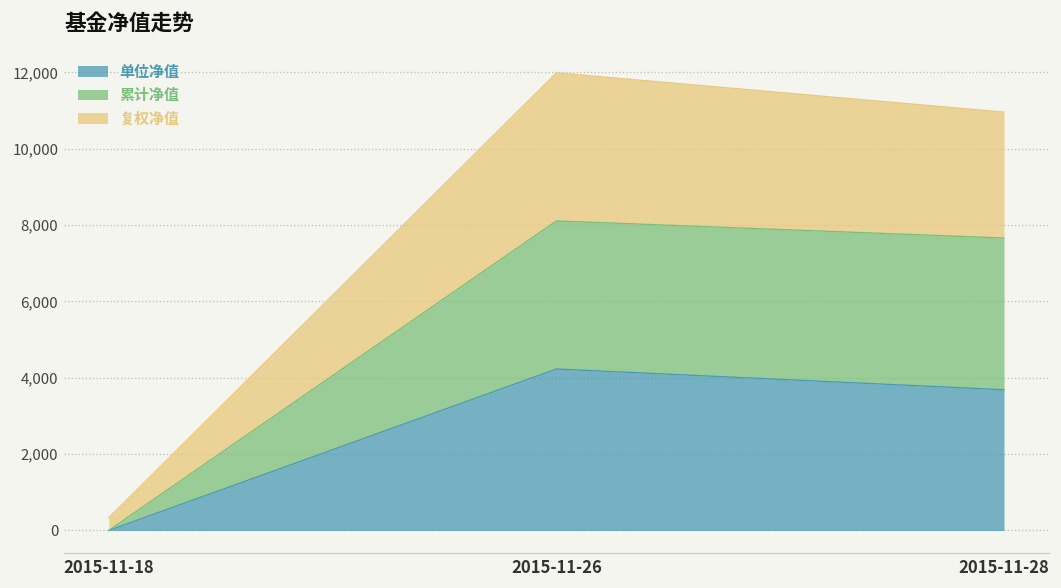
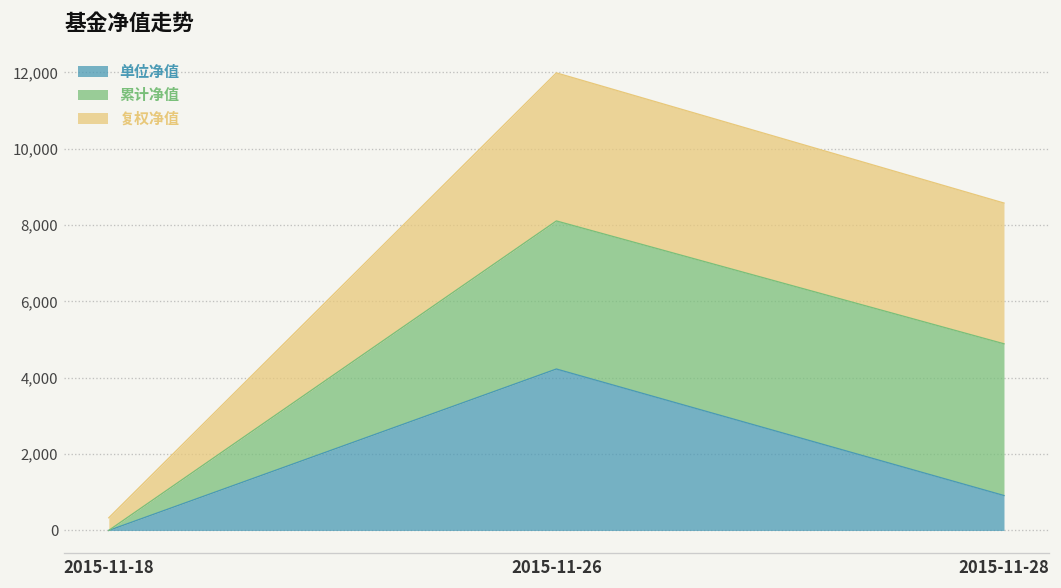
单位净值, 2015-11-28: 3,700 -> 900
复权净值, 2015-11-28: 3,300 -> 3,700
